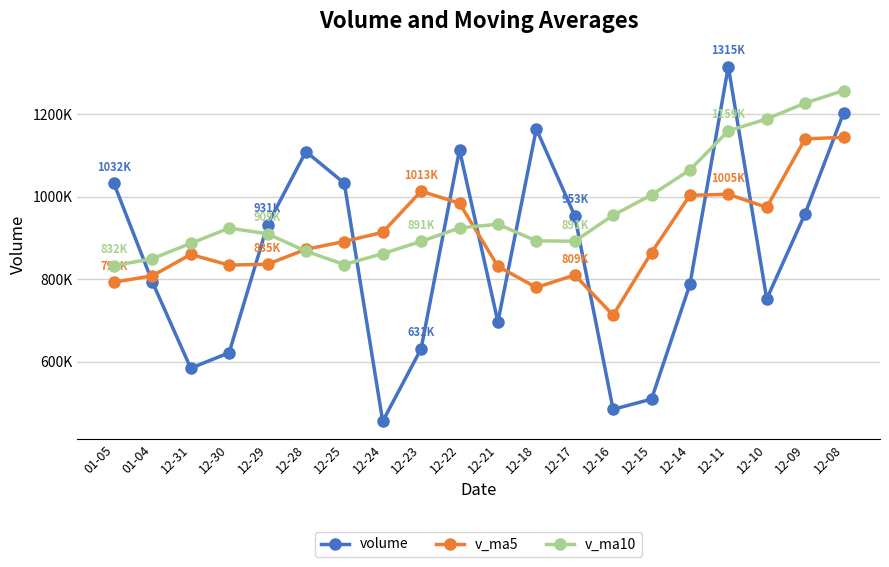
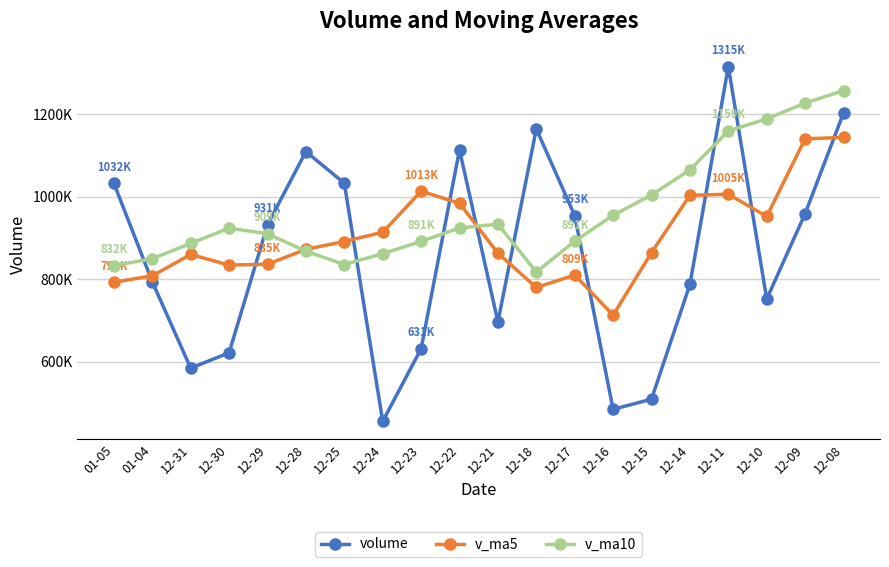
v_ma5, 12-21: 830000 -> 860000
v_ma10, 12-18: 890000 -> 820000
v_ma5, 12-10: 970000 -> 950000
